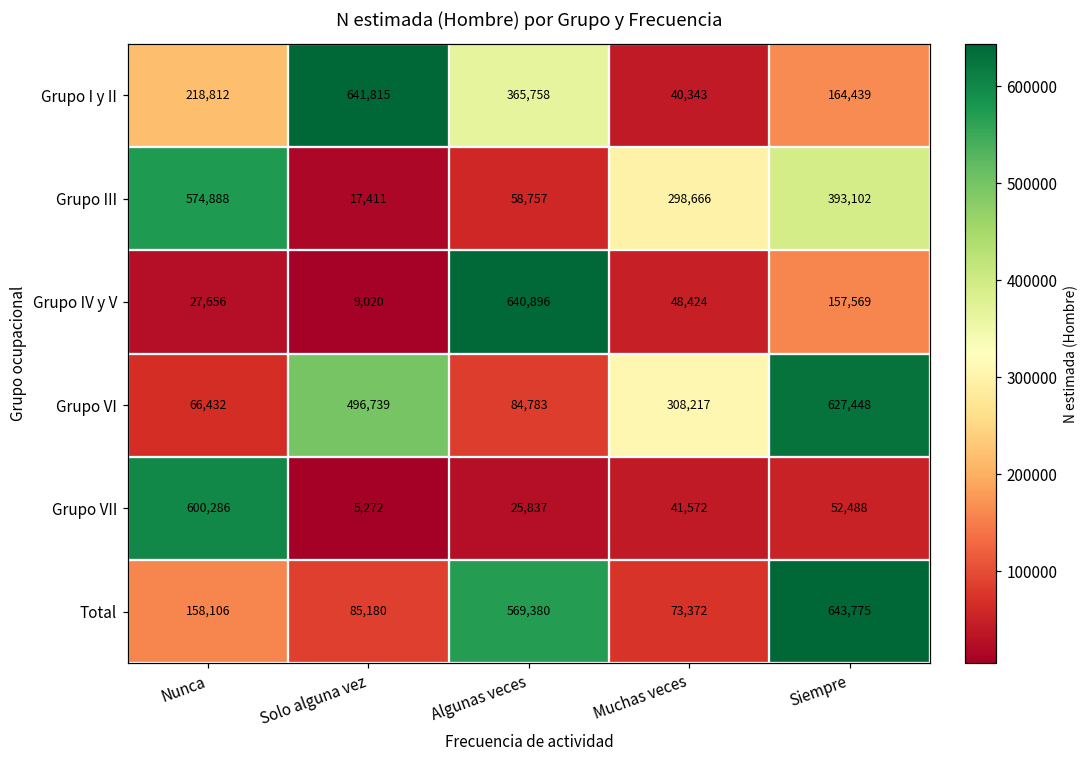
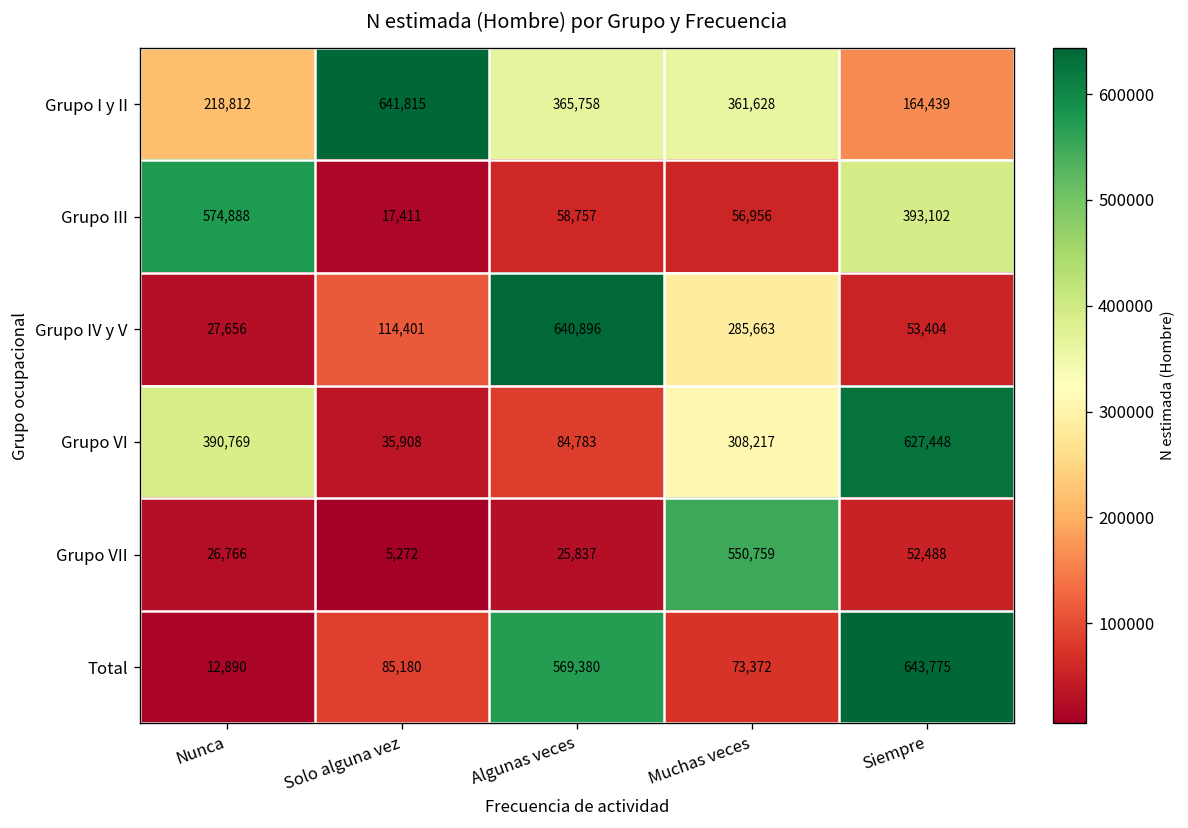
Grupo I y II, Muchas veces: 40,343 -> 361,628
Grupo III, Muchas veces: 298,666 -> 56,956
Grupo IV y V, Solo alguna vez: 9,020 -> 114,401
Grupo IV y V, Muchas veces: 48,424 -> 285,663
Grupo IV y V, Siempre: 157,569 -> 53,404
Grupo VI, Nunca: 66,432 -> 390,769
Grupo VI, Solo alguna vez: 496,739 -> 35,908
Grupo VII, Nunca: 600,286 -> 26,766
Grupo VII, Muchas veces: 41,572 -> 550,759
Total, Nunca: 158,106 -> 12,890
